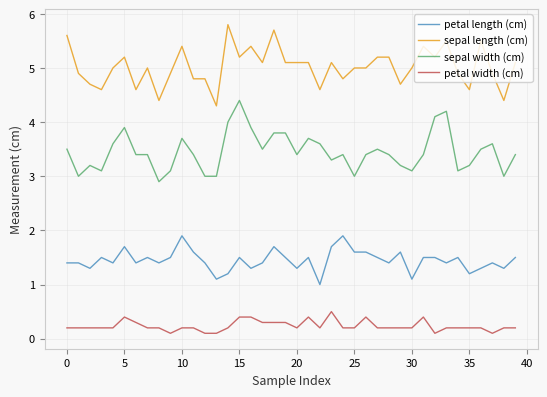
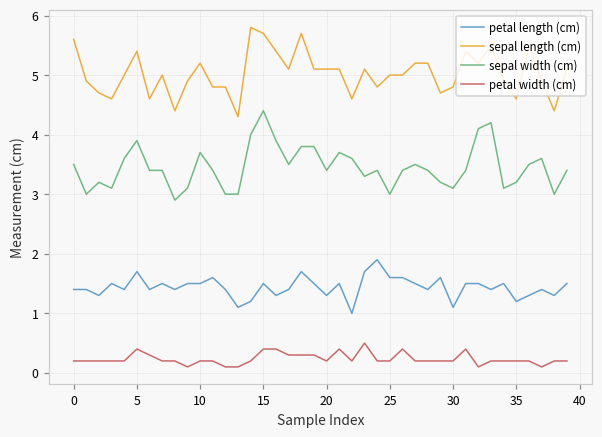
sepal length (cm), 5: 5.2 -> 5.4
petal length (cm), 10: 1.9 -> 1.5
sepal length (cm), 10: 5.4 -> 5.2
sepal length (cm), 15: 5.2 -> 5.7
sepal length (cm), 30: 5.0 -> 4.8
